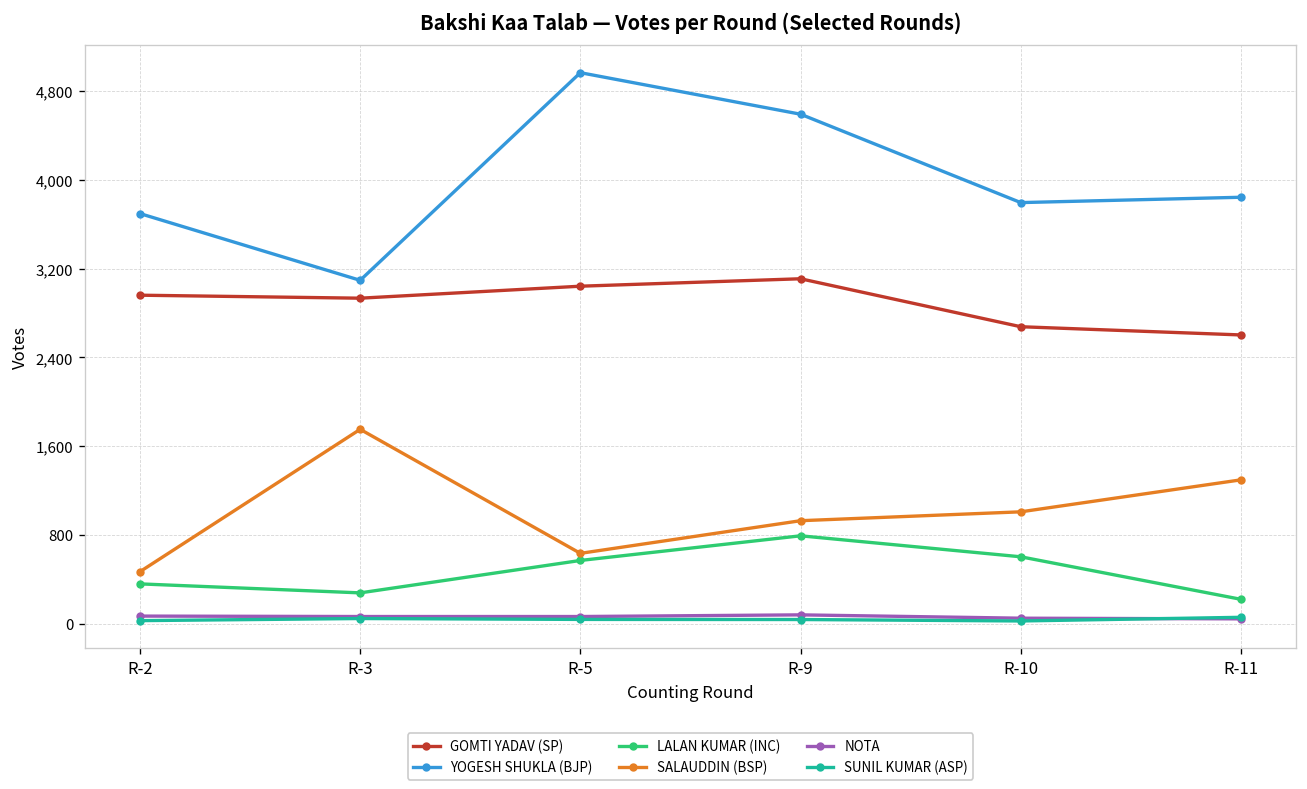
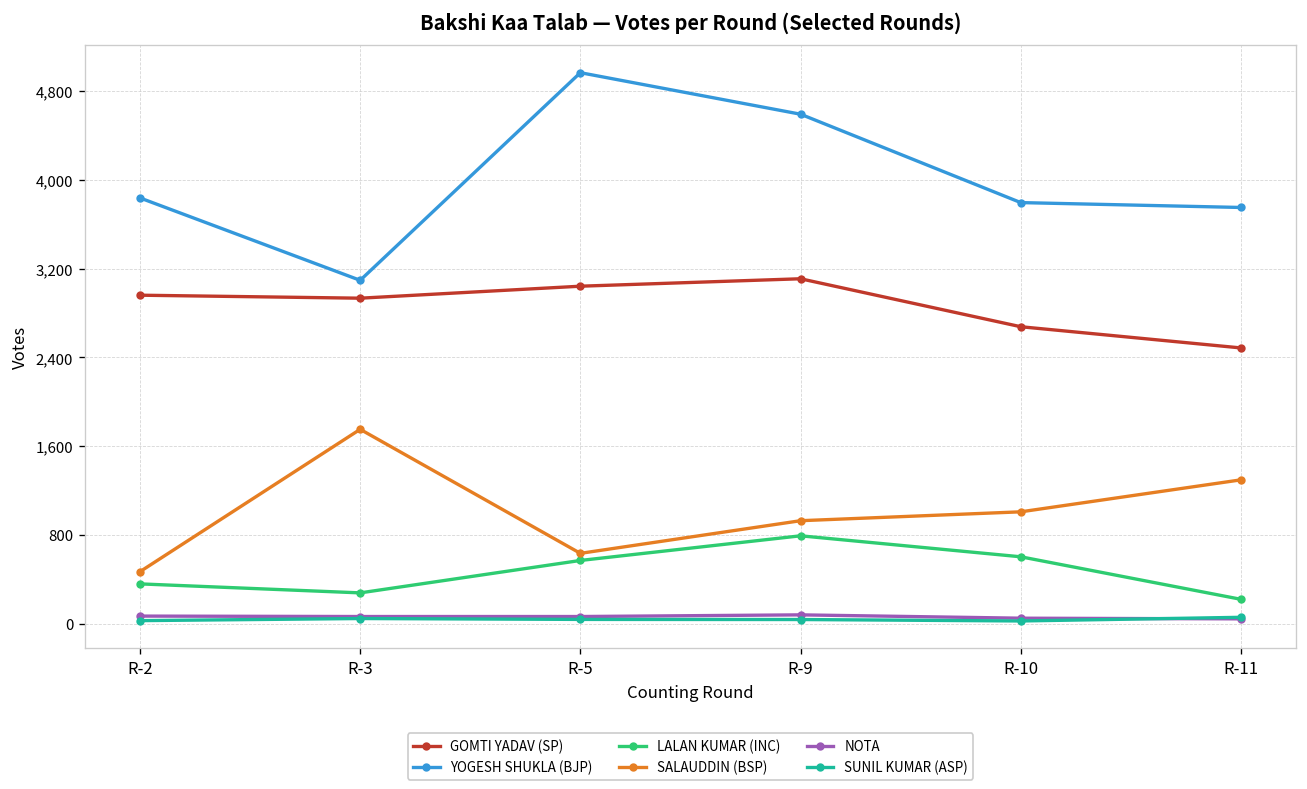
YOGESH SHUKLA (BJP), R-2: 3,700 -> 3,800
GOMTI YADAV (SP), R-11: 2,600 -> 2,500
YOGESH SHUKLA (BJP), R-11: 3,840 -> 3,750
